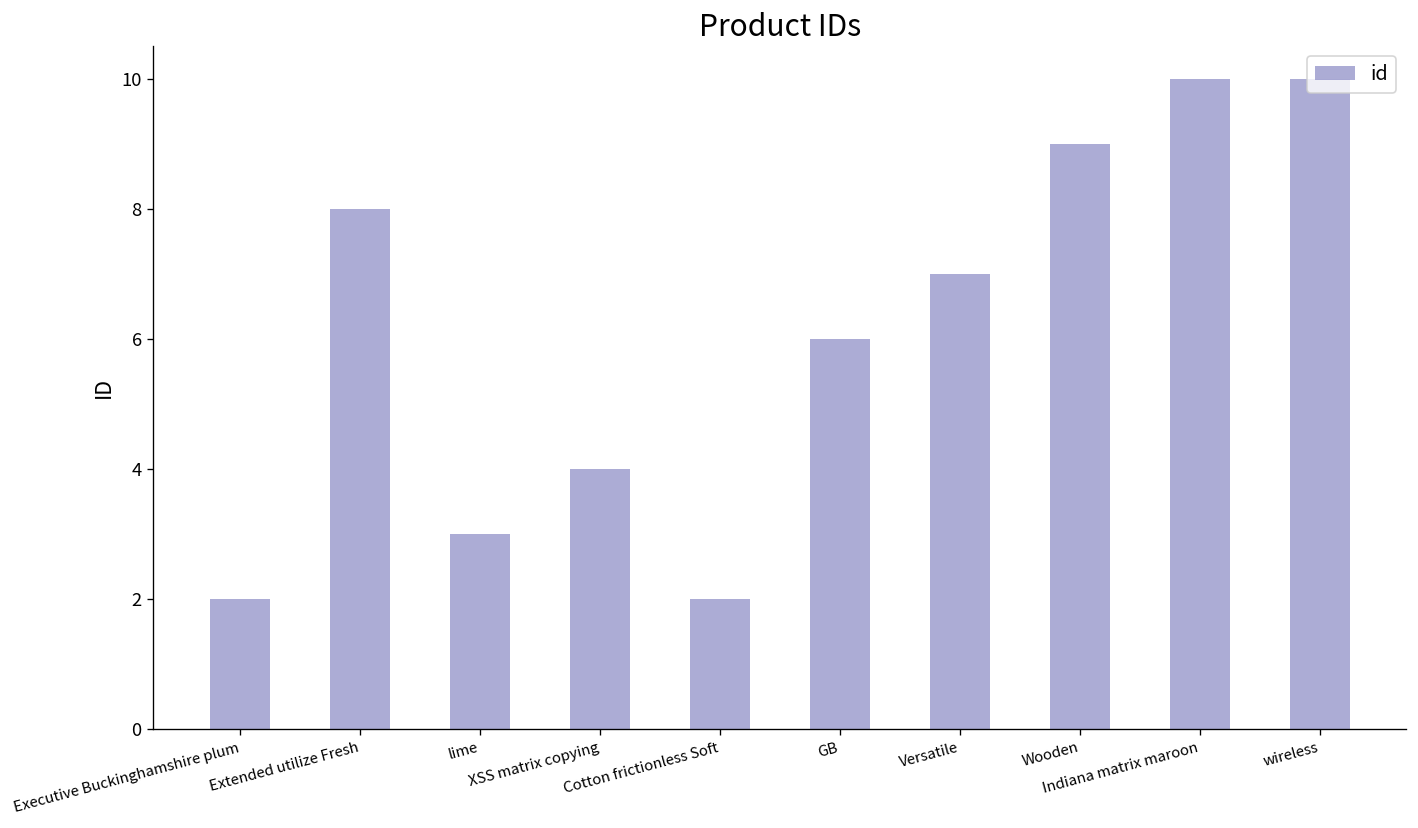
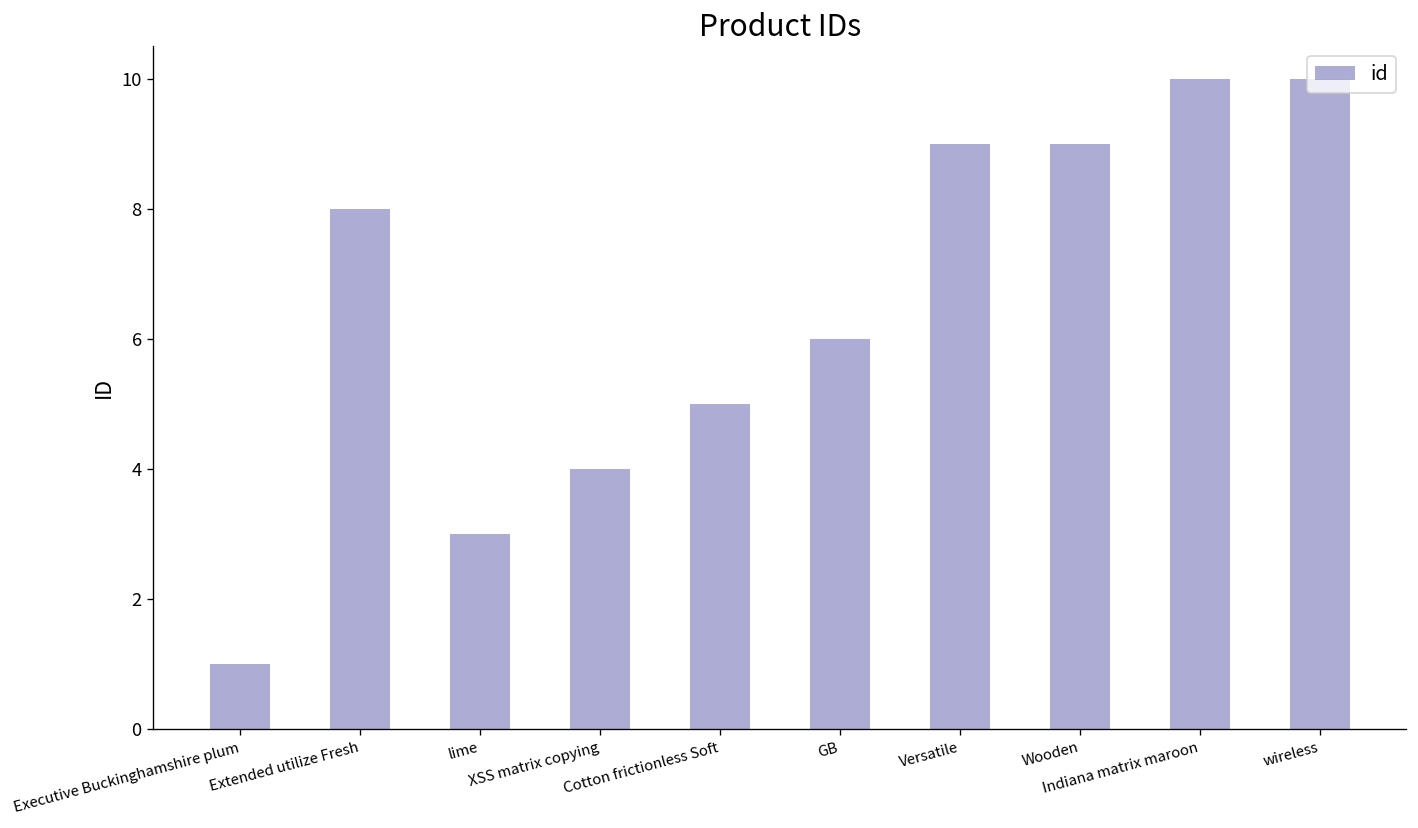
Executive Buckinghamshire plum: 2 -> 1
Cotton frictionless Soft: 2 -> 5
Versatile: 7 -> 9
